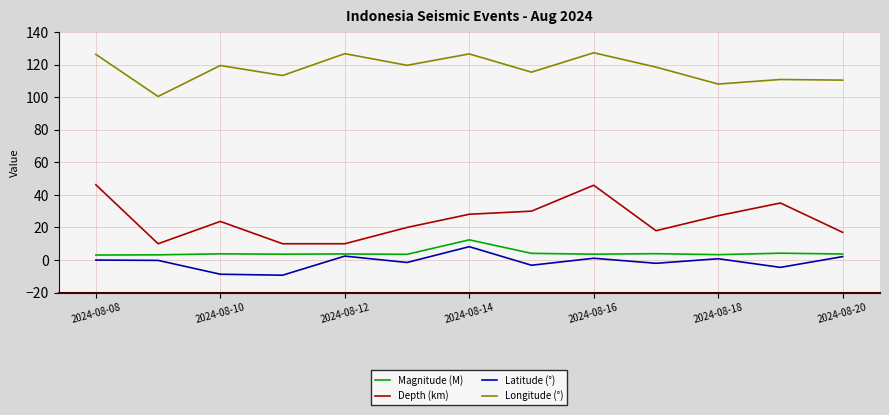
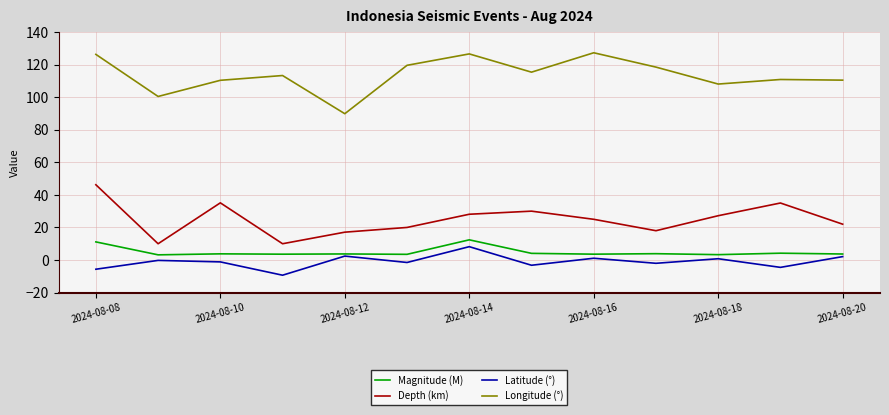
Magnitude (M), 2024-08-08: 3 -> 11
Latitude (°), 2024-08-08: 0 -> -6
Depth (km), 2024-08-10: 24 -> 35
Latitude (°), 2024-08-10: -9 -> -1
Longitude (°), 2024-08-10: 119 -> 110
Depth (km), 2024-08-12: 10 -> 17
Longitude (°), 2024-08-12: 127 -> 90
Depth (km), 2024-08-16: 46 -> 25
Depth (km), 2024-08-20: 17 -> 22
